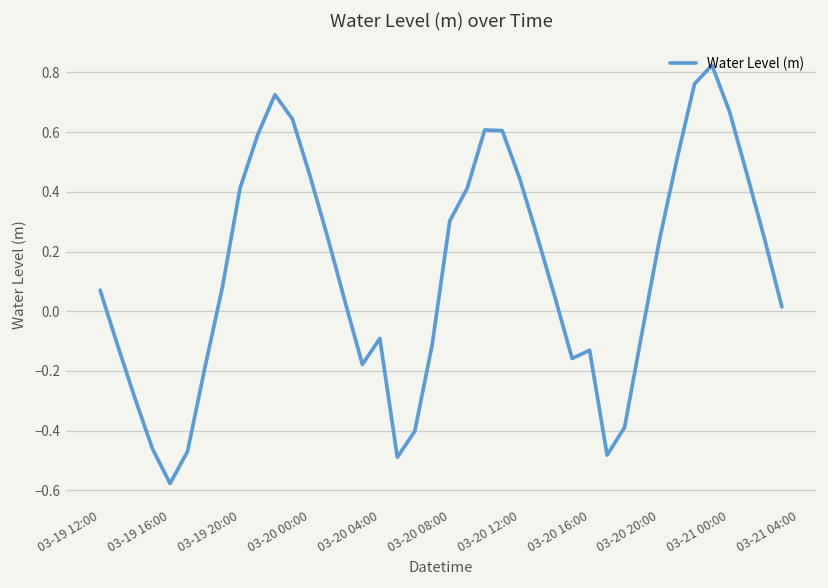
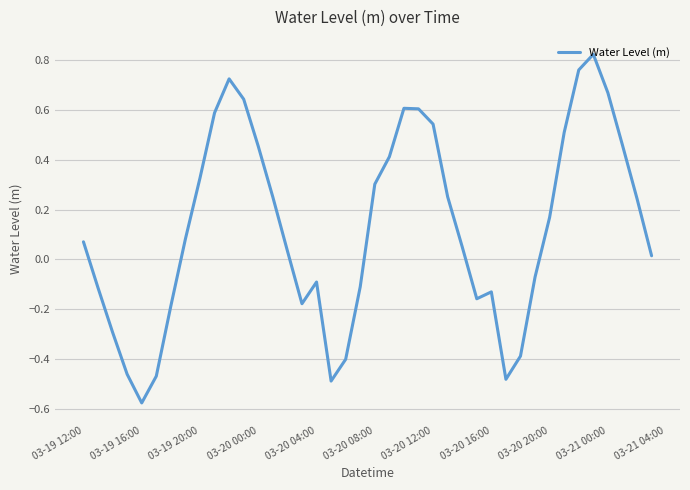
03-19 20:00: 0.41 -> 0.33
03-20 12:00: 0.44 -> 0.54
03-20 20:00: 0.24 -> 0.17
